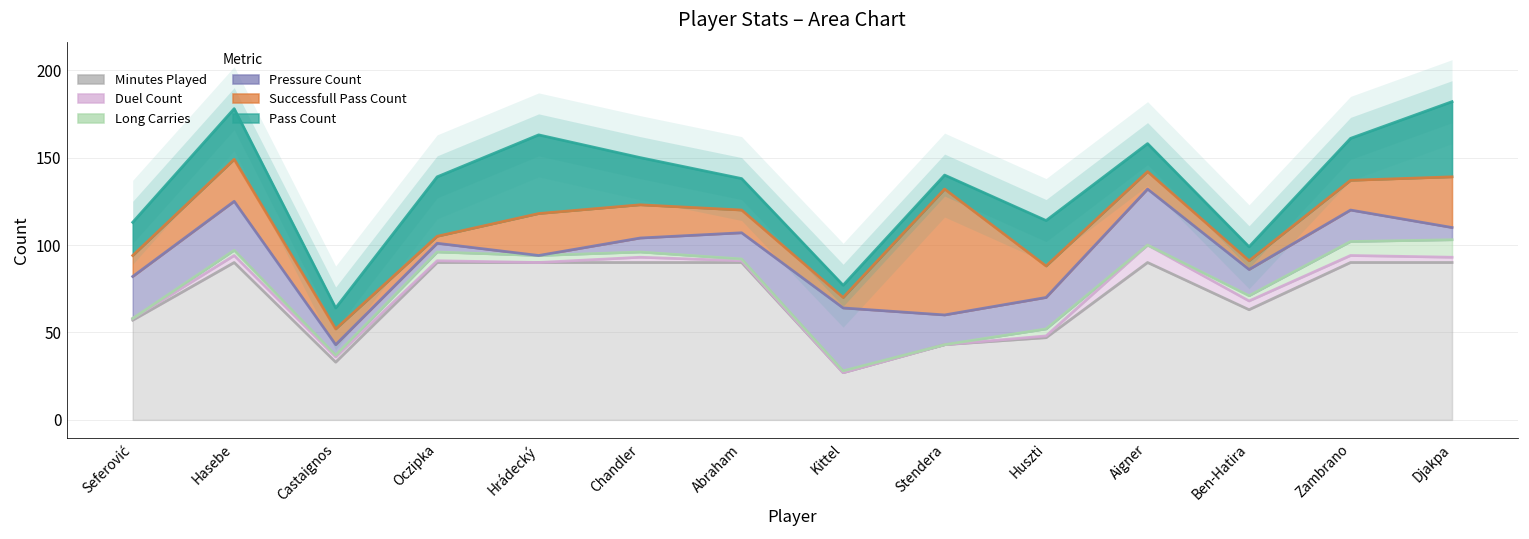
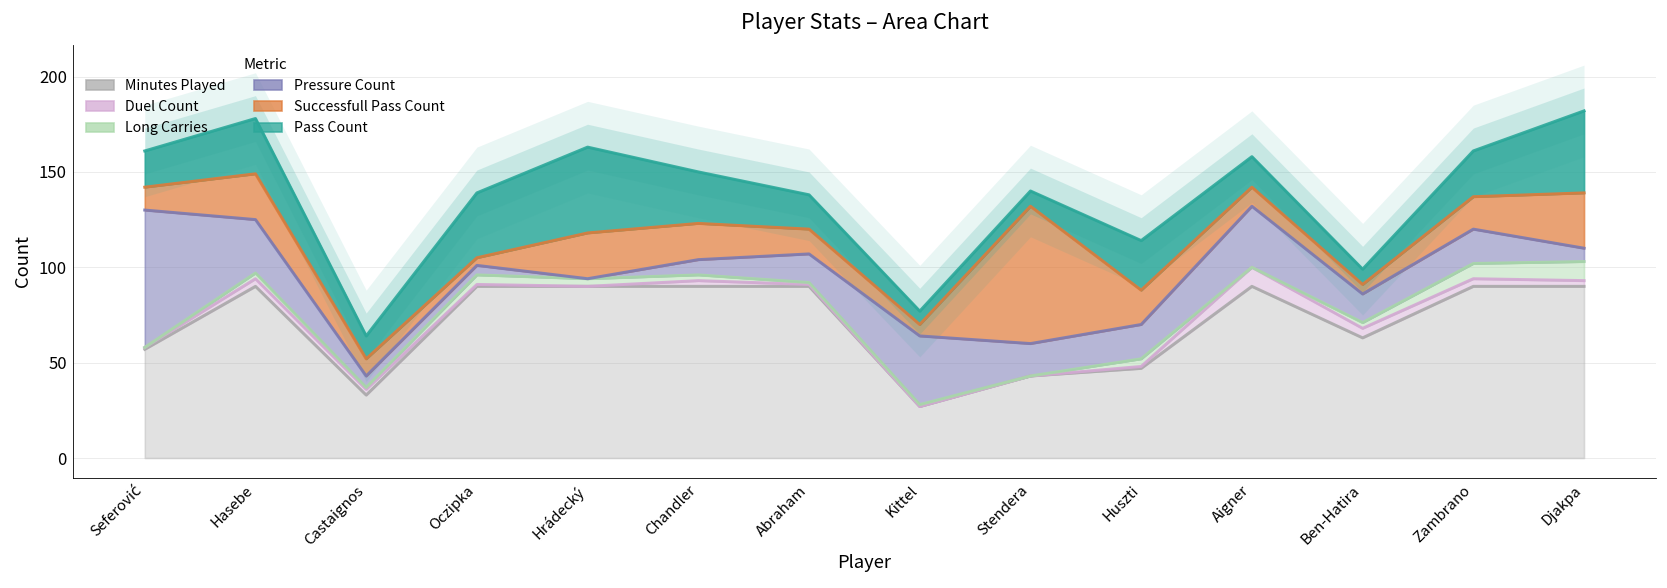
Pressure Count, Seferović: 24 -> 72
